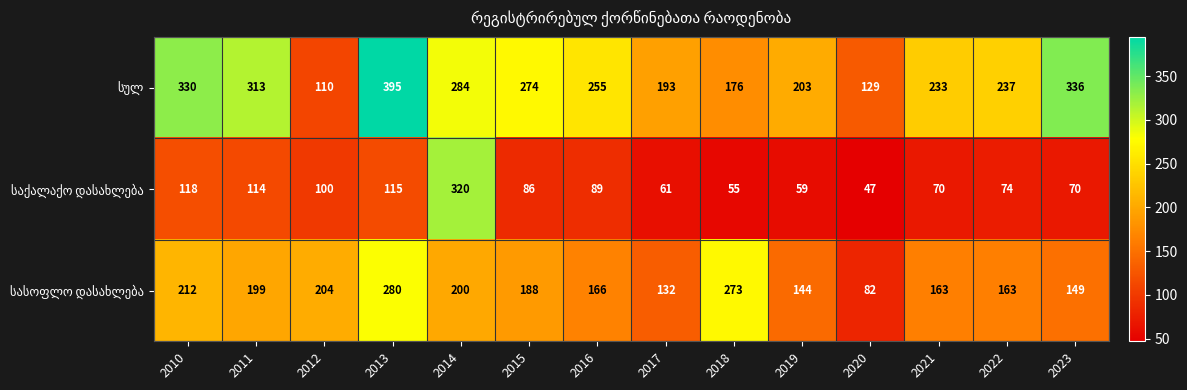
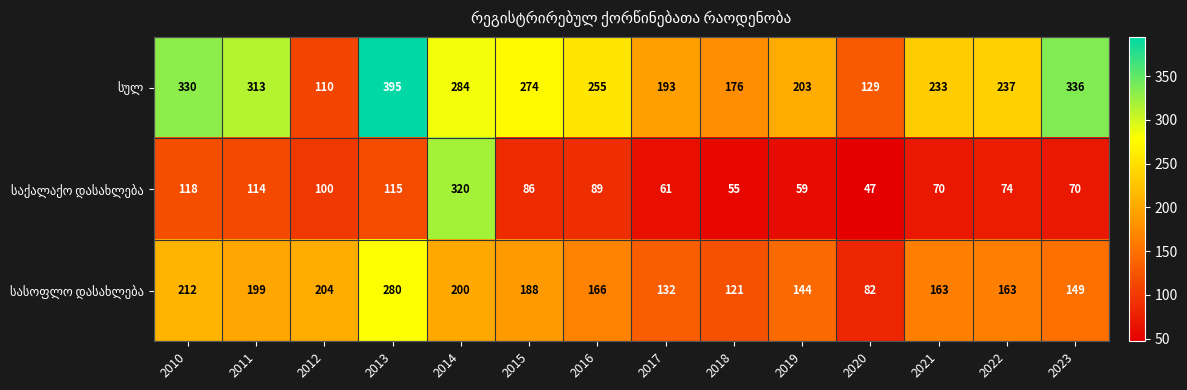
სასოფლო დასახლება, 2018: 273 -> 121
